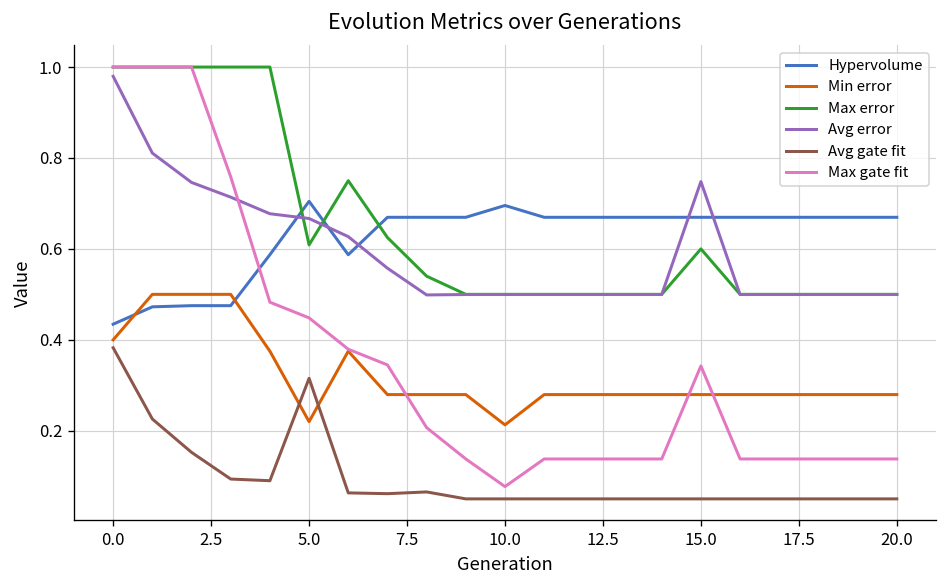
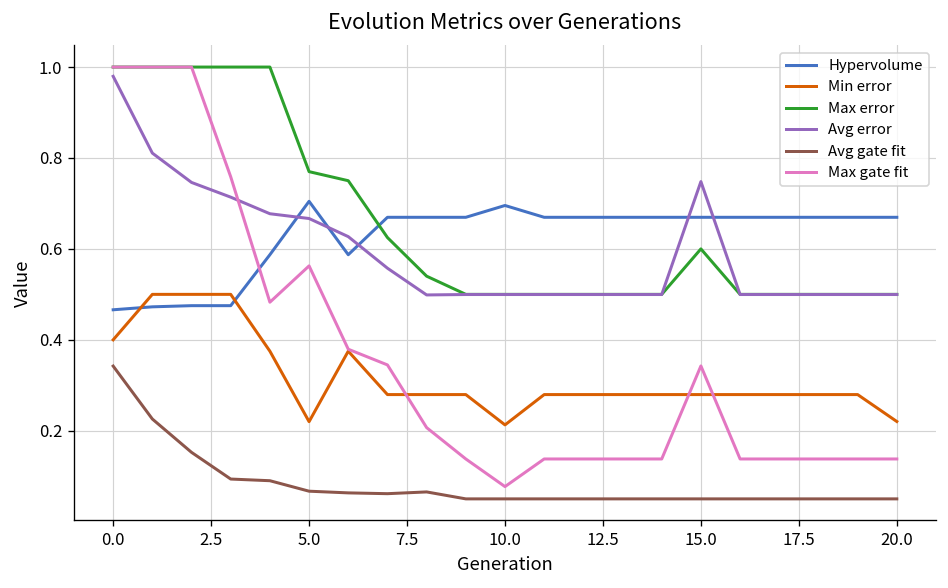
Hypervolume, 0.0: 0.43 -> 0.47
Avg gate fit, 0.0: 0.38 -> 0.34
Max error, 5.0: 0.61 -> 0.77
Avg gate fit, 5.0: 0.32 -> 0.07
Max gate fit, 5.0: 0.45 -> 0.56
Min error, 20.0: 0.28 -> 0.22
